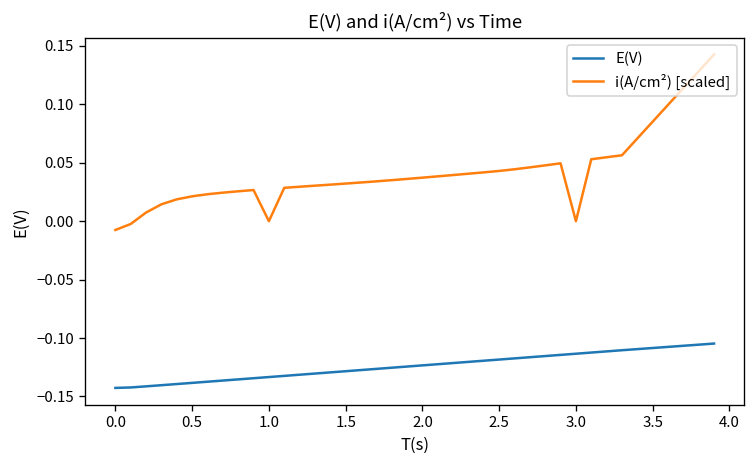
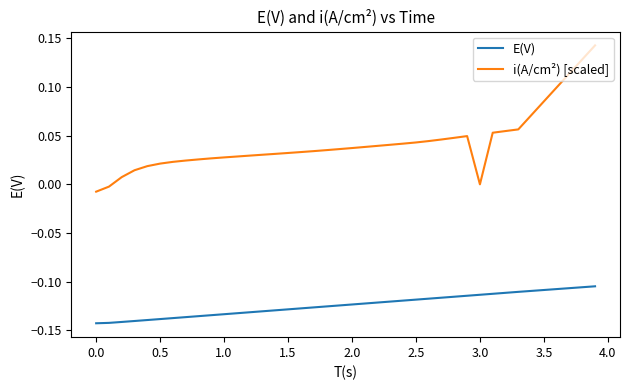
i(A/cm²) [scaled], 1.0: 0.00 -> 0.03
